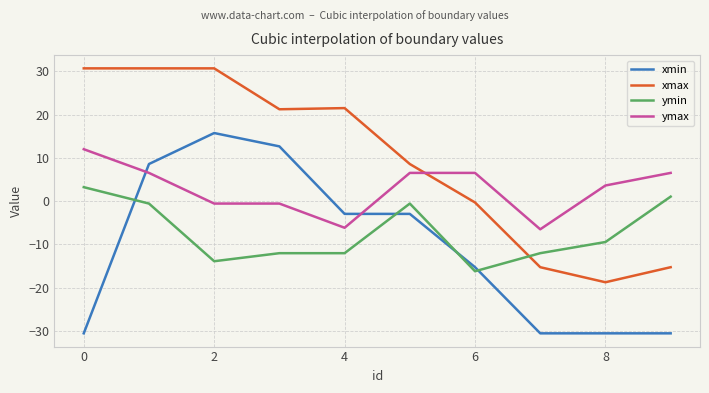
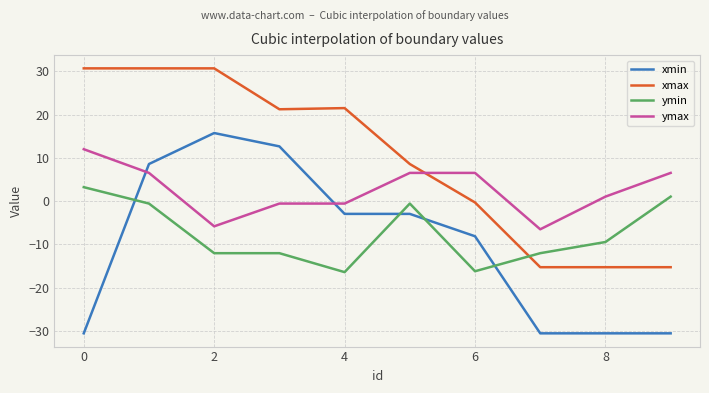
ymin, 2: -14 -> -12
ymax, 2: -1 -> -6
ymin, 4: -12 -> -16
ymax, 4: -6 -> -1
xmin, 6: -15 -> -8
xmax, 8: -19 -> -15
ymax, 8: 4 -> 1
